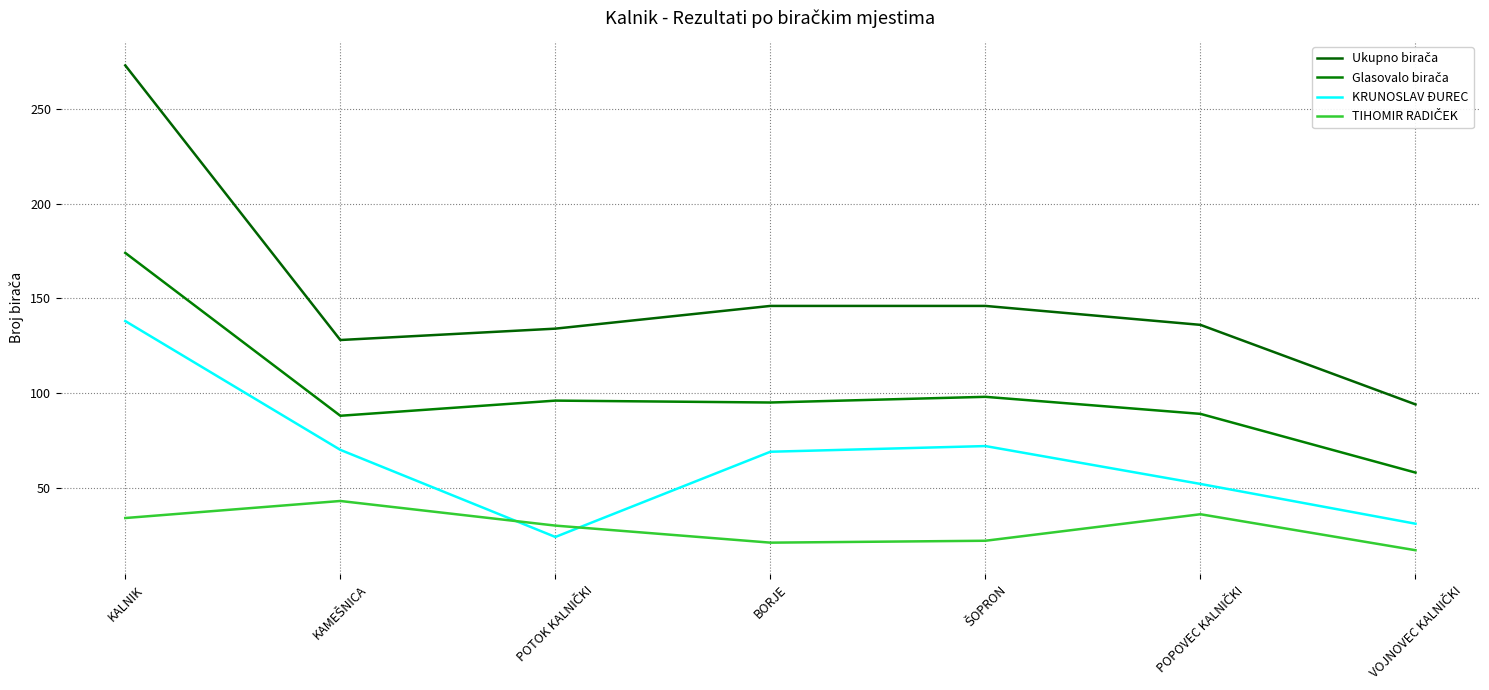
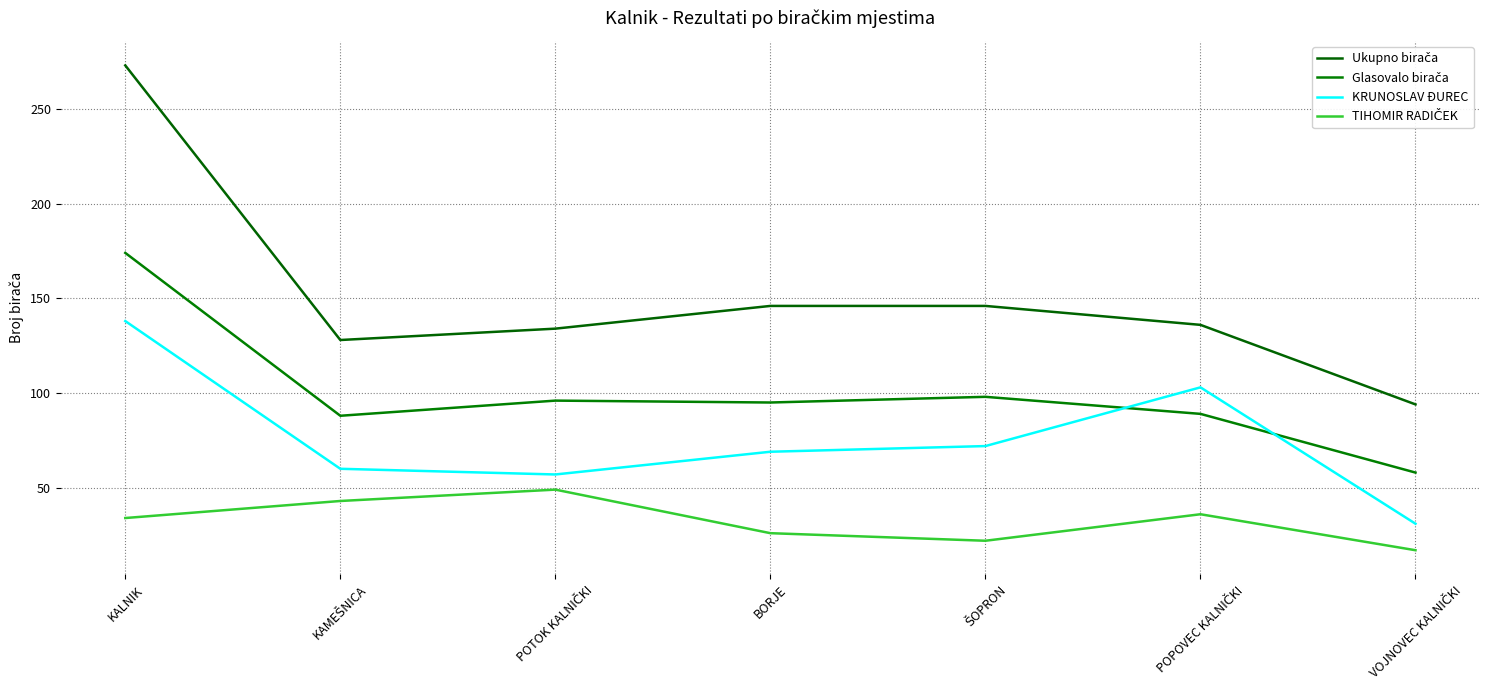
KRUNOSLAV ĐUREC, KAMEŠNICA: 70 -> 60
KRUNOSLAV ĐUREC, POTOK KALNIČKI: 24 -> 57
TIHOMIR RADIČEK, POTOK KALNIČKI: 30 -> 49
TIHOMIR RADIČEK, BORJE: 21 -> 26
KRUNOSLAV ĐUREC, POPOVEC KALNIČKI: 52 -> 103
